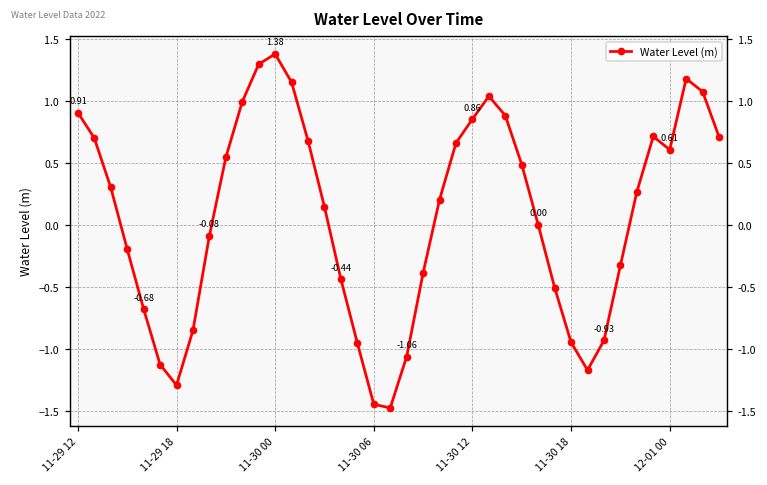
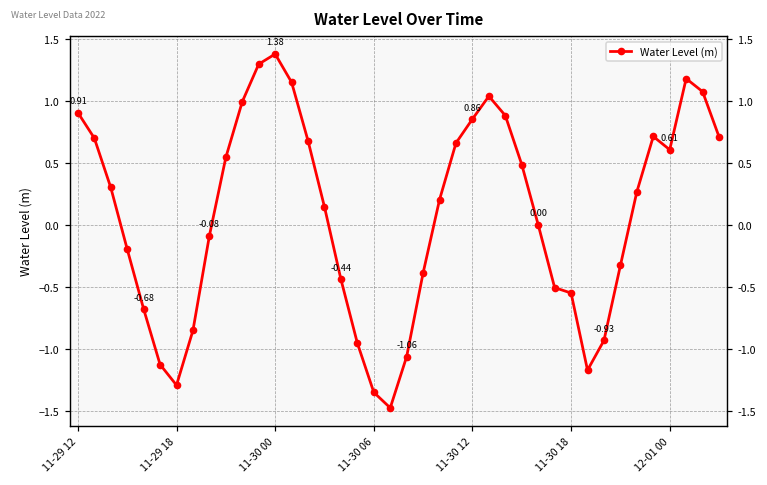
11-30 06: -1.44 -> -1.35
11-30 18: -0.94 -> -0.55
